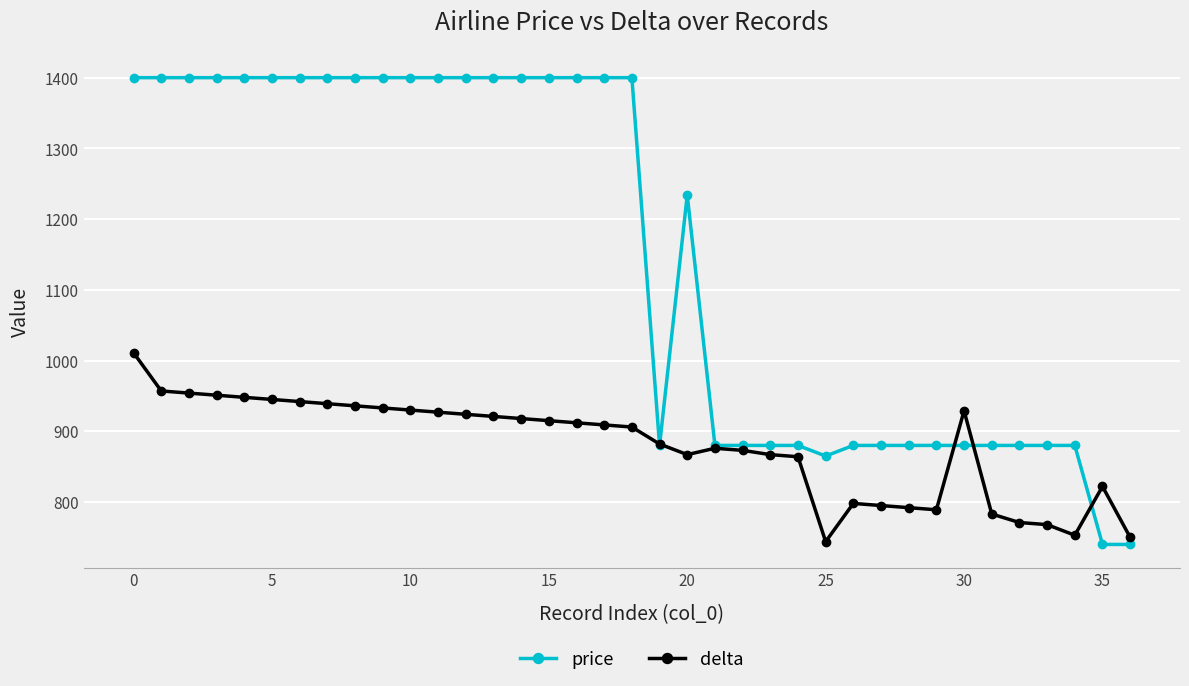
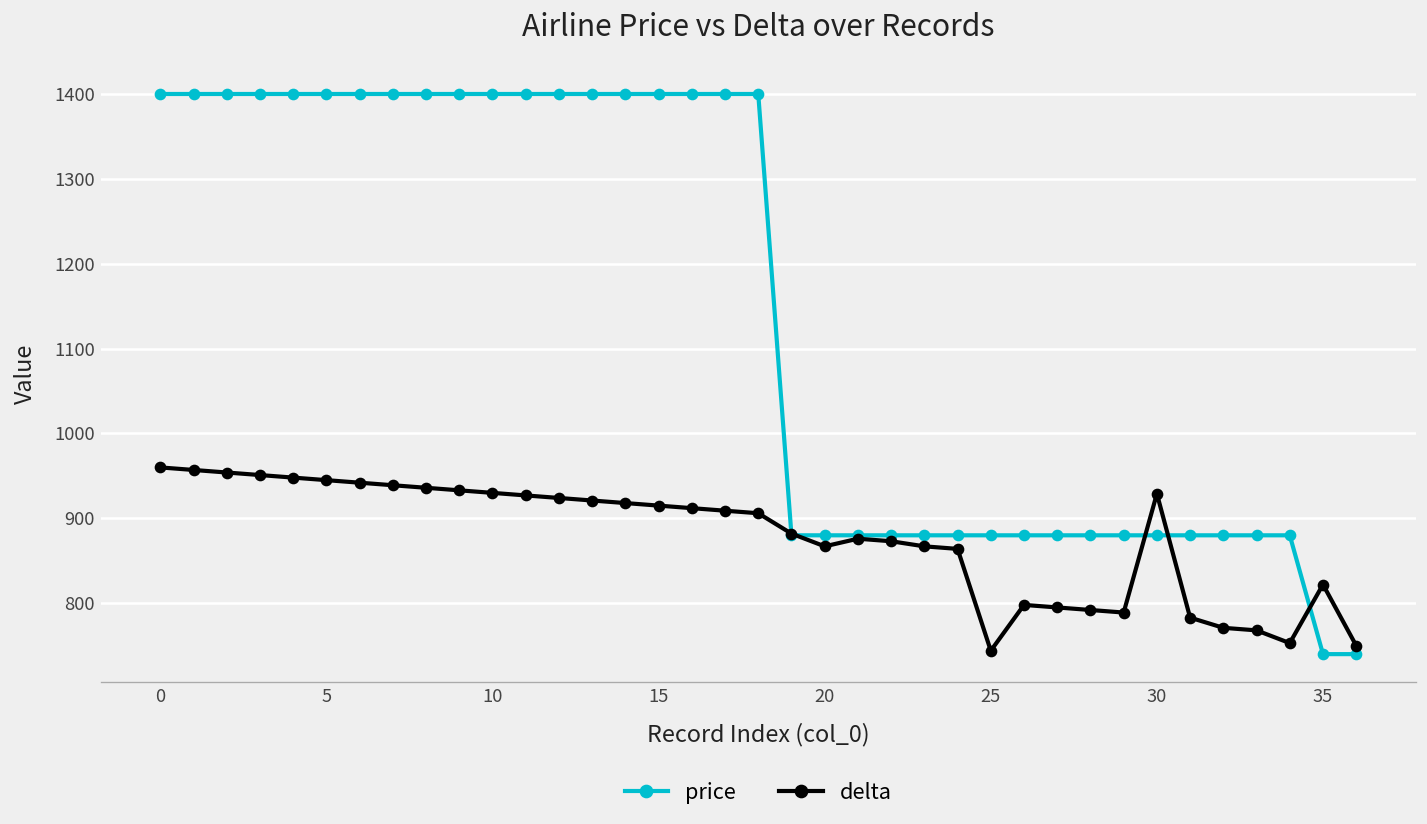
delta, 0: 1010 -> 960
price, 20: 1230 -> 880
price, 25: 870 -> 880
